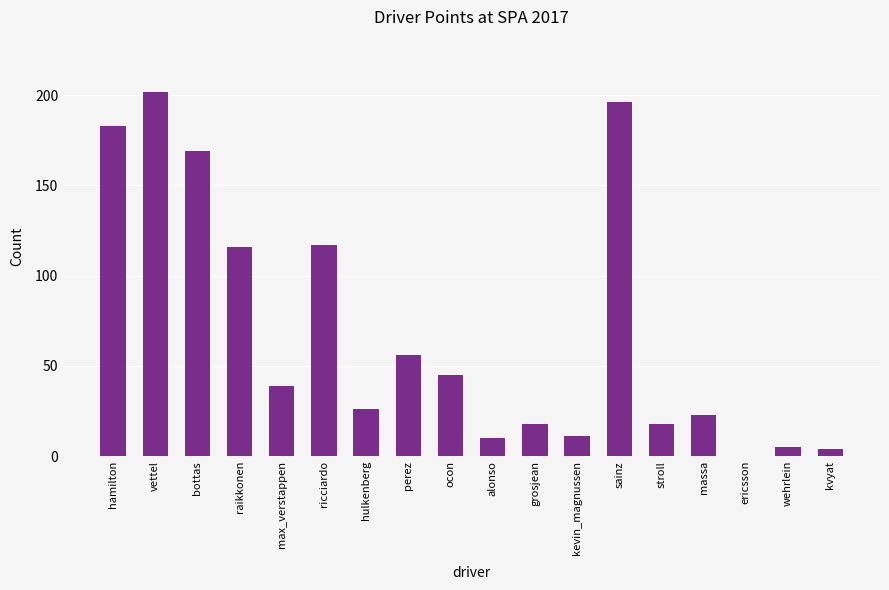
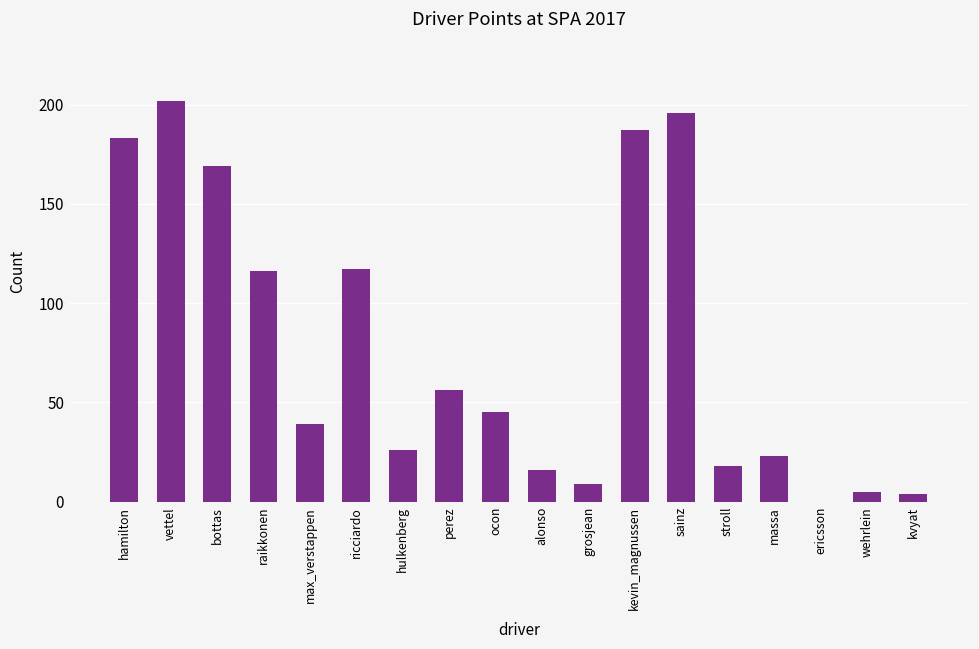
alonso: 10 -> 16
grosjean: 18 -> 9
kevin_magnussen: 11 -> 187
